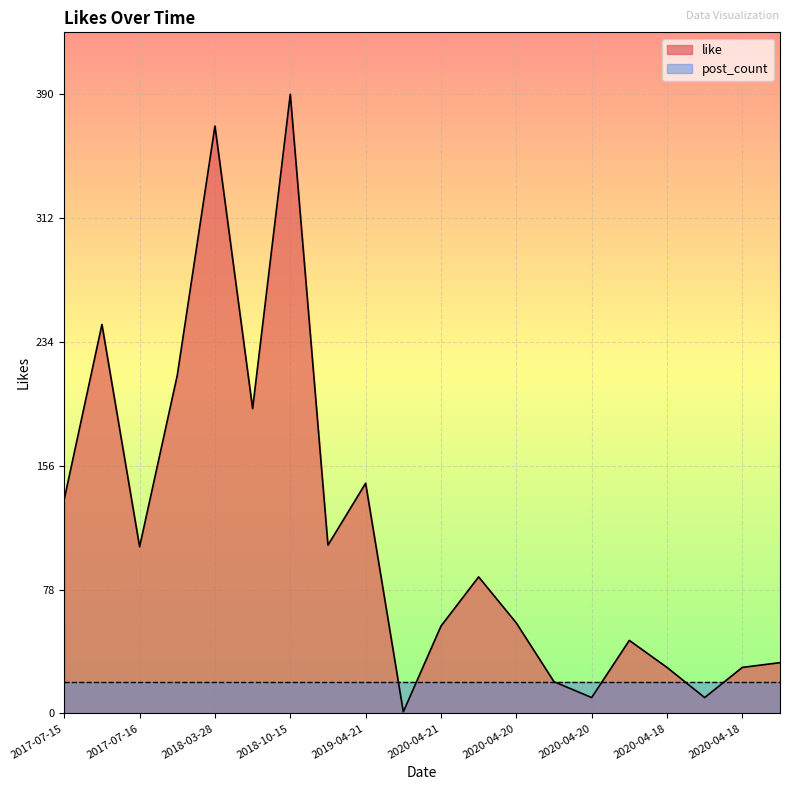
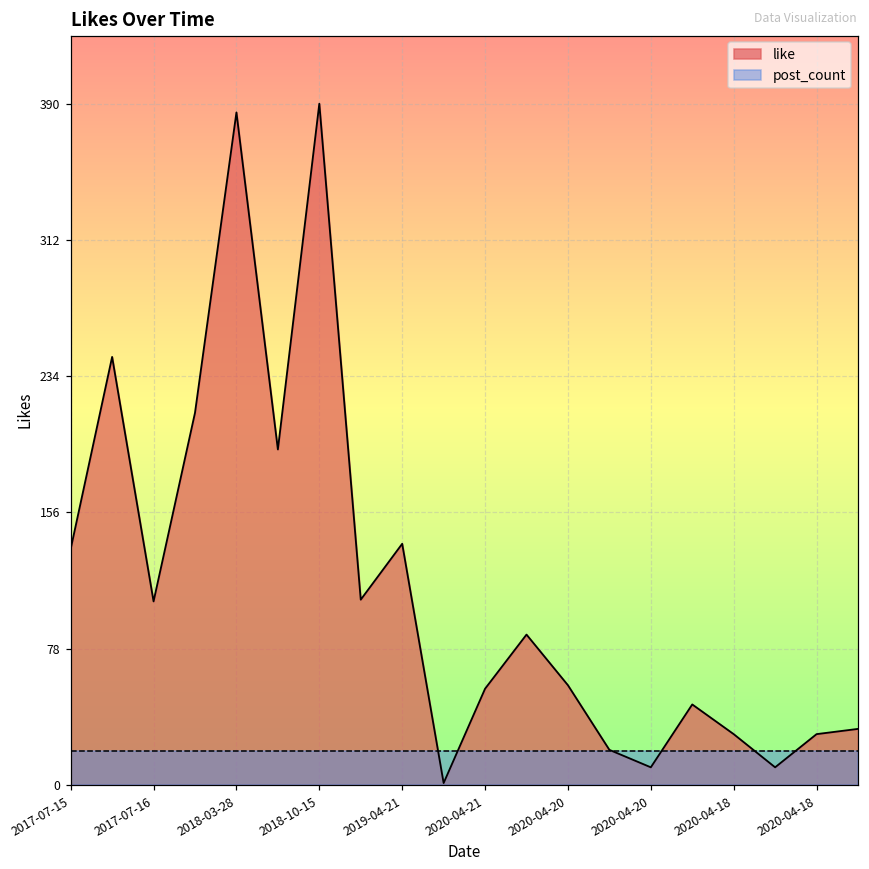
like, 2018-03-28: 370 -> 385
like, 2019-04-21: 145 -> 138
